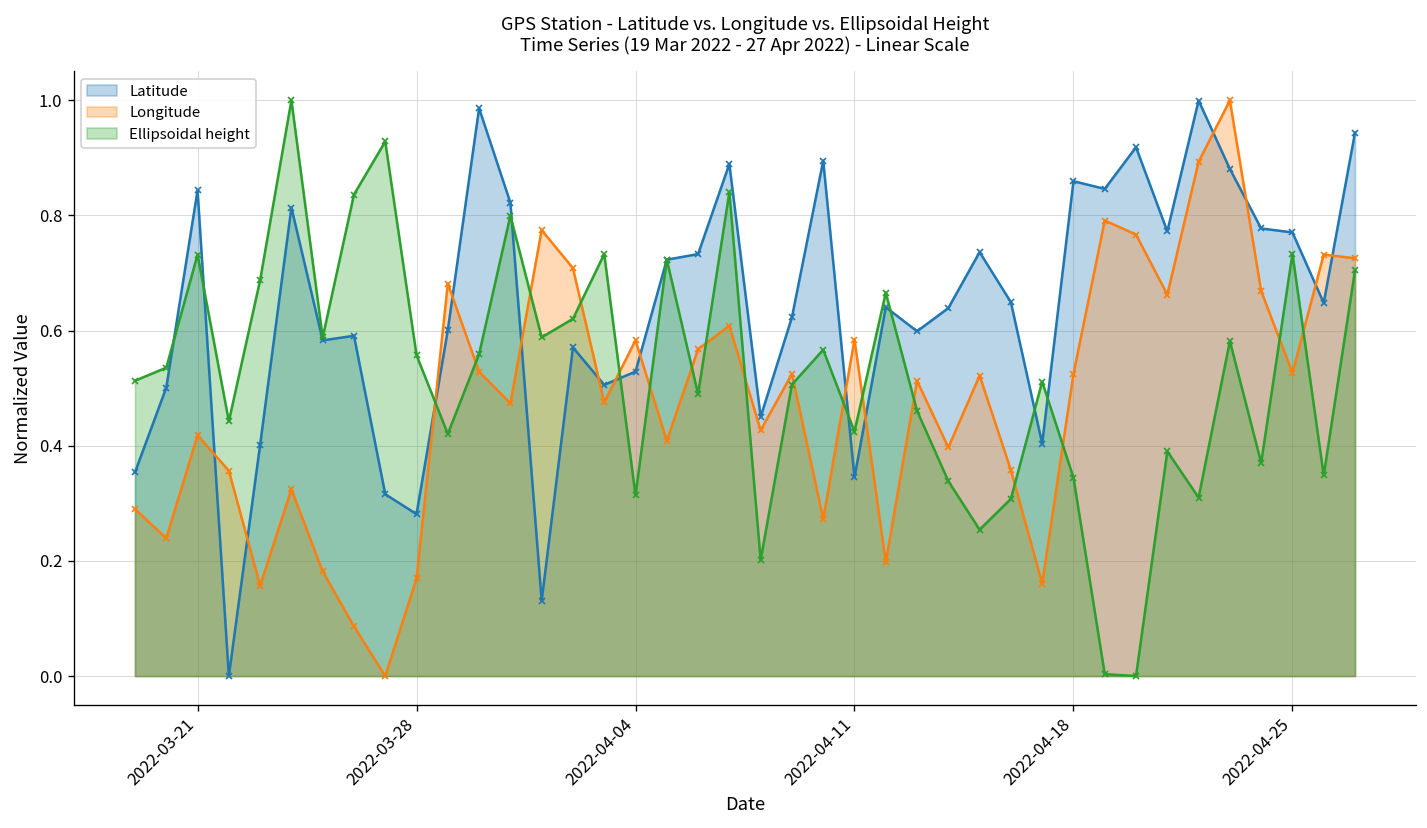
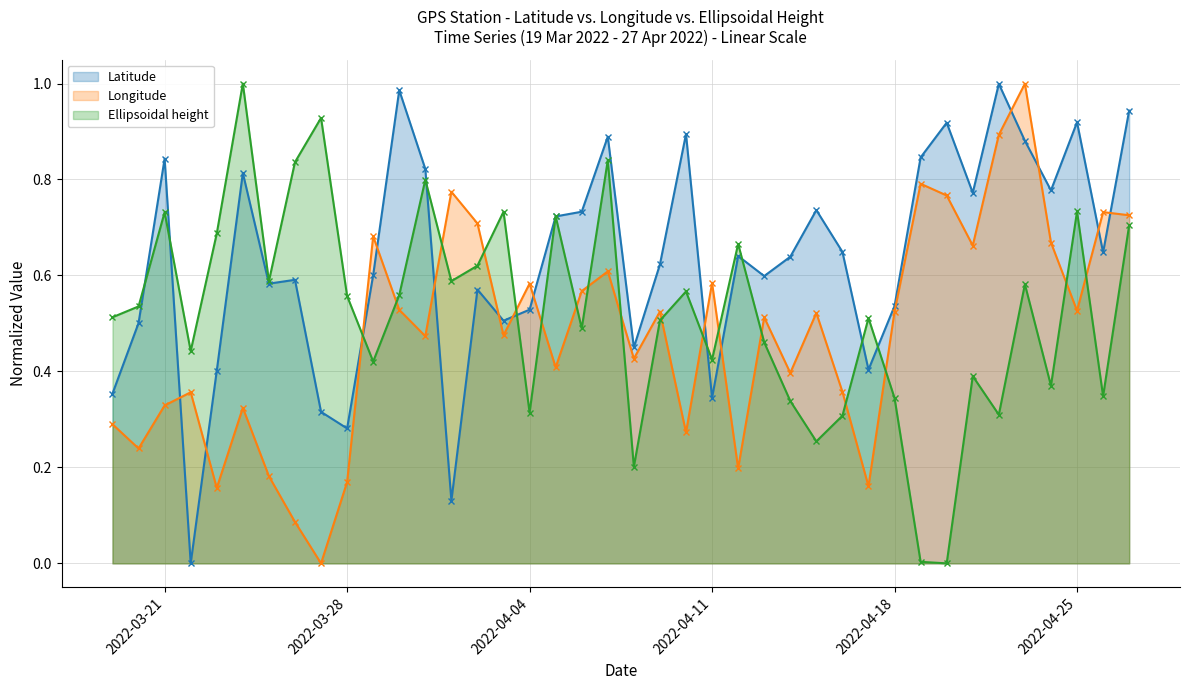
Longitude, 2022-03-21: 0.42 -> 0.33
Latitude, 2022-04-18: 0.86 -> 0.54
Latitude, 2022-04-25: 0.77 -> 0.92
